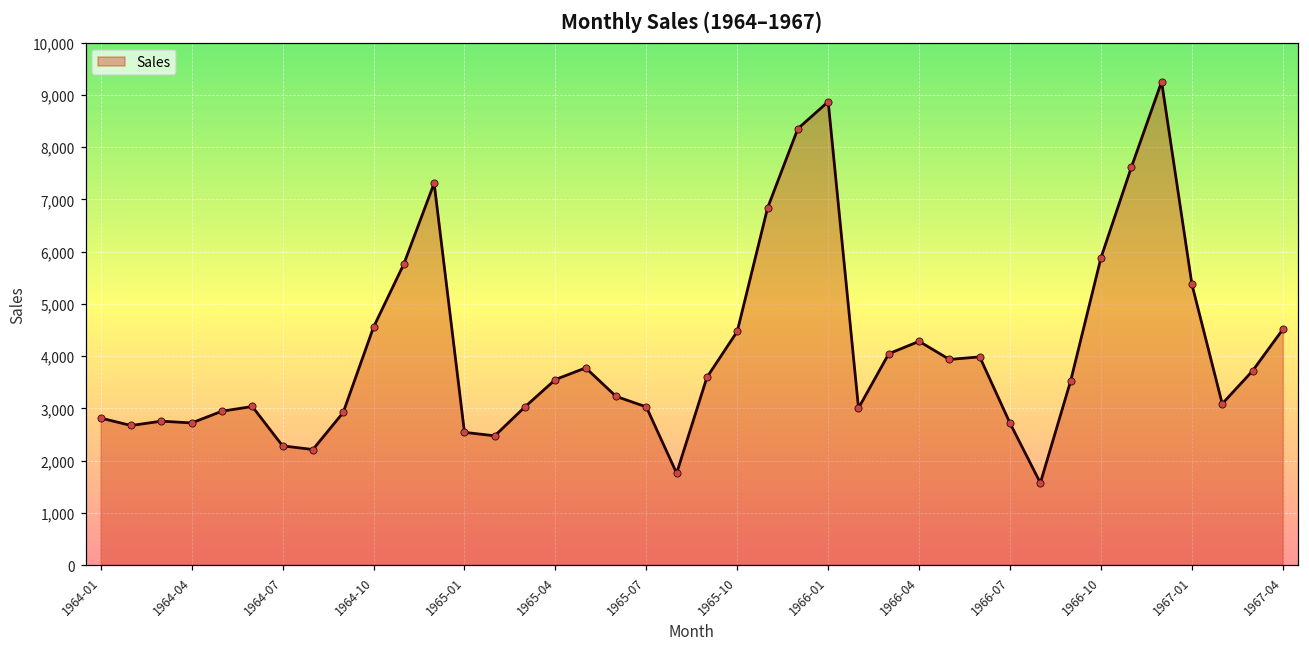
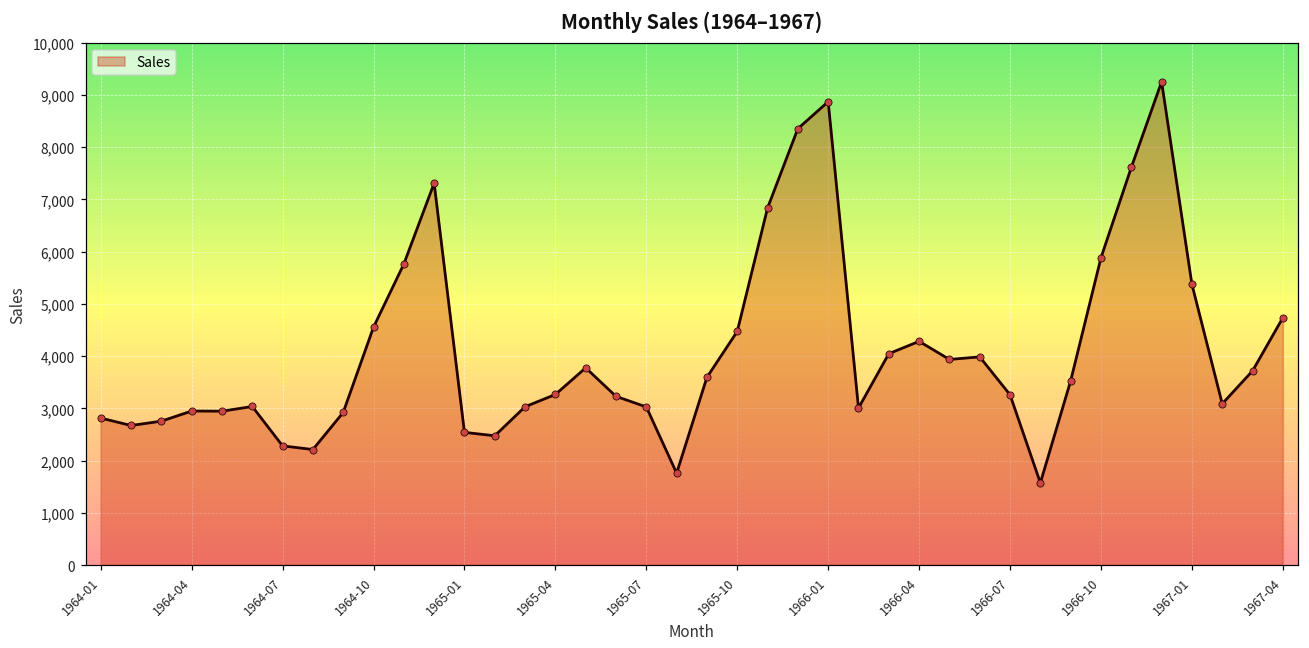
1964-04: 2,700 -> 2,900
1965-04: 3,600 -> 3,300
1966-07: 2,700 -> 3,300
1967-04: 4,500 -> 4,700
